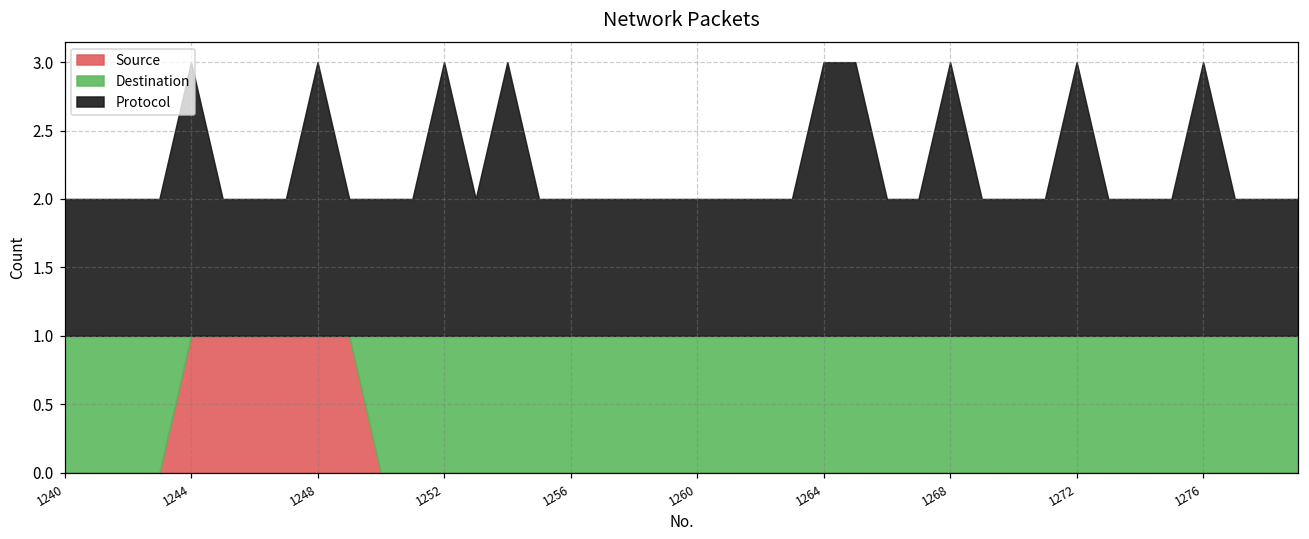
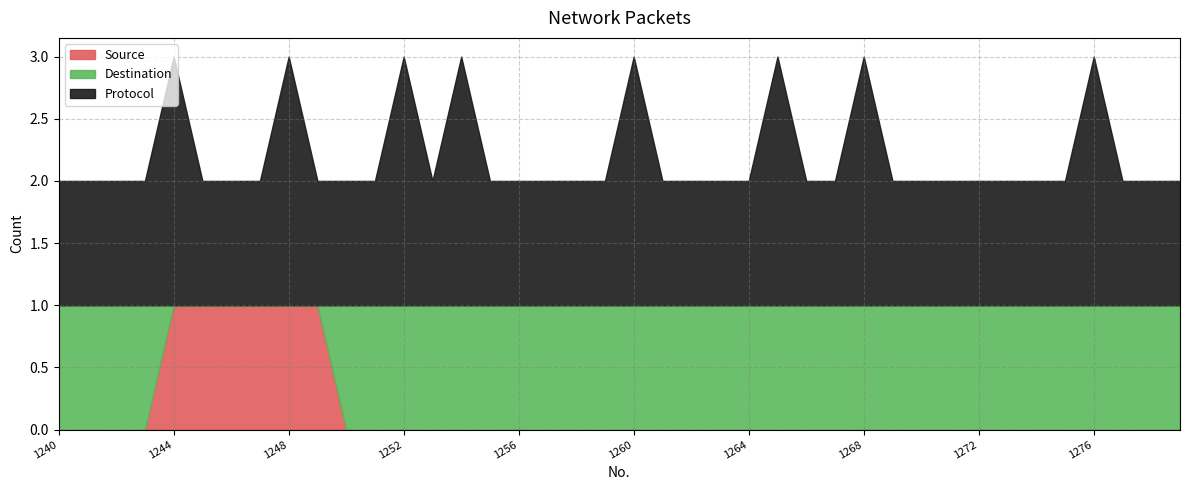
Protocol, 1260: 1 -> 2
Protocol, 1264: 2 -> 1
Protocol, 1272: 2 -> 1
